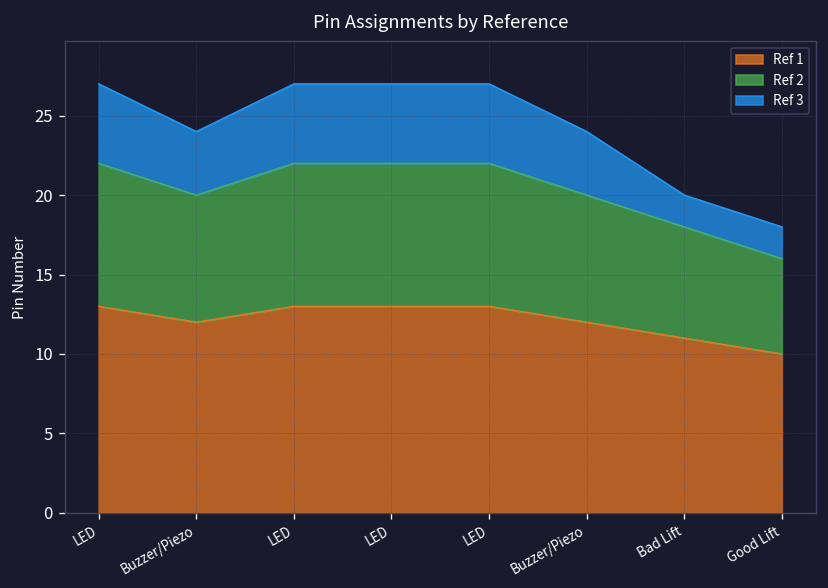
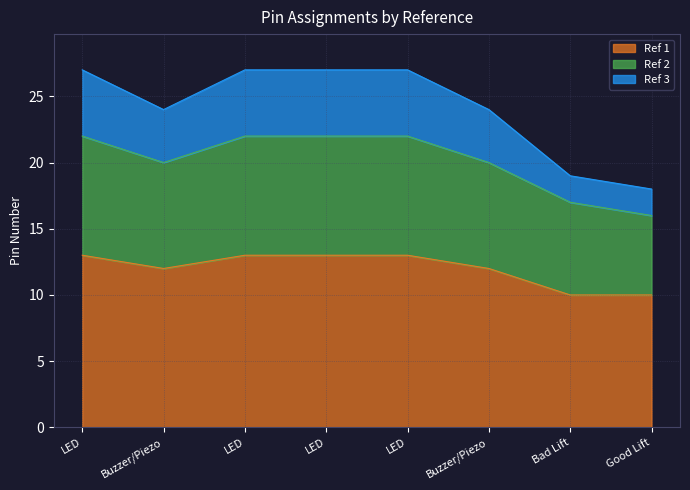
Ref 1, Bad Lift: 11 -> 10
